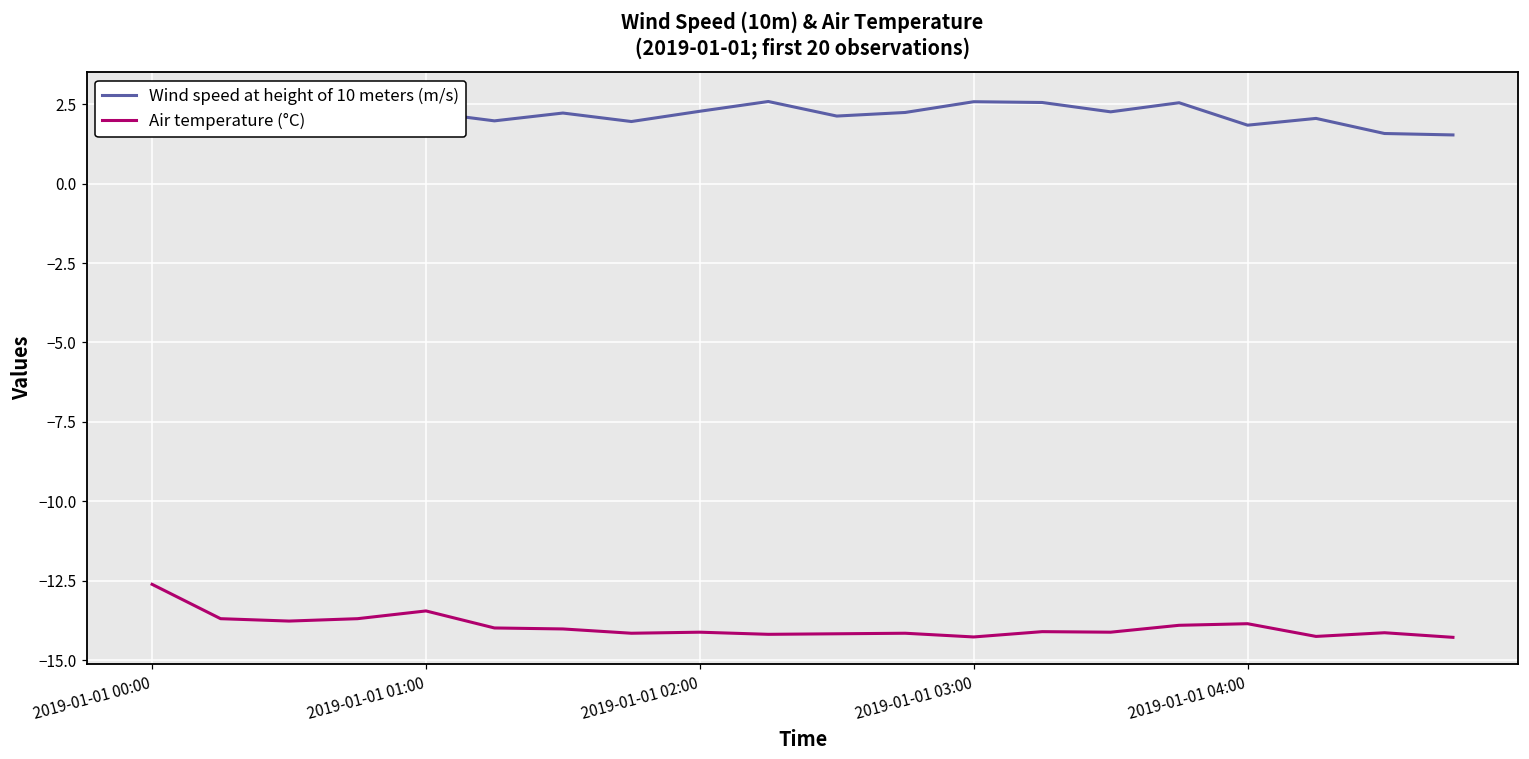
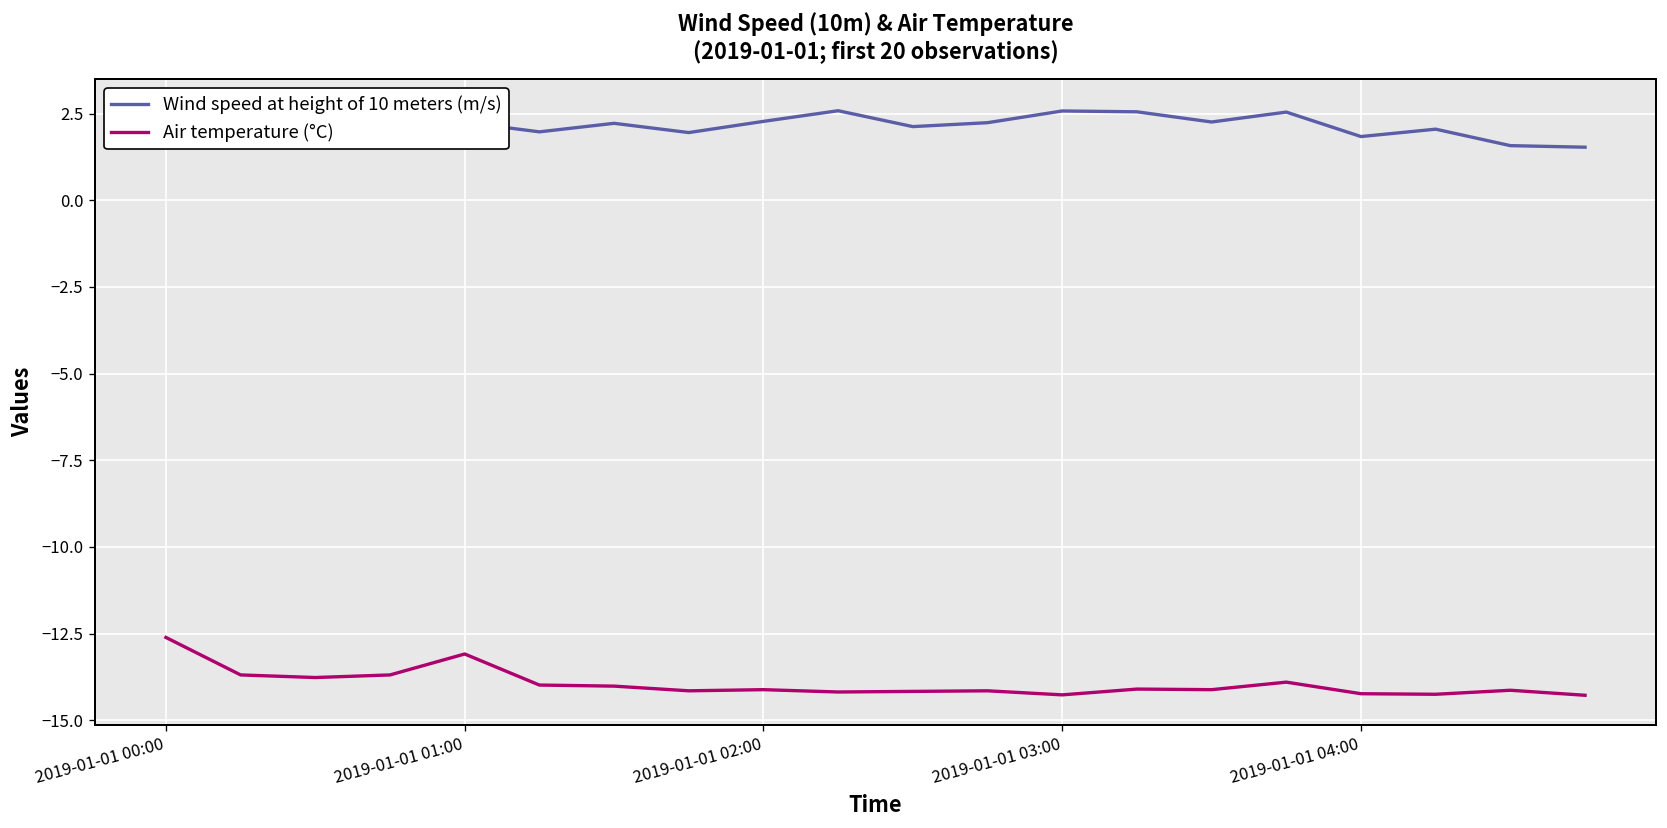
Air temperature (°C), 2019-01-01 01:00: -13.4 -> -13.1
Air temperature (°C), 2019-01-01 04:00: -13.8 -> -14.2
